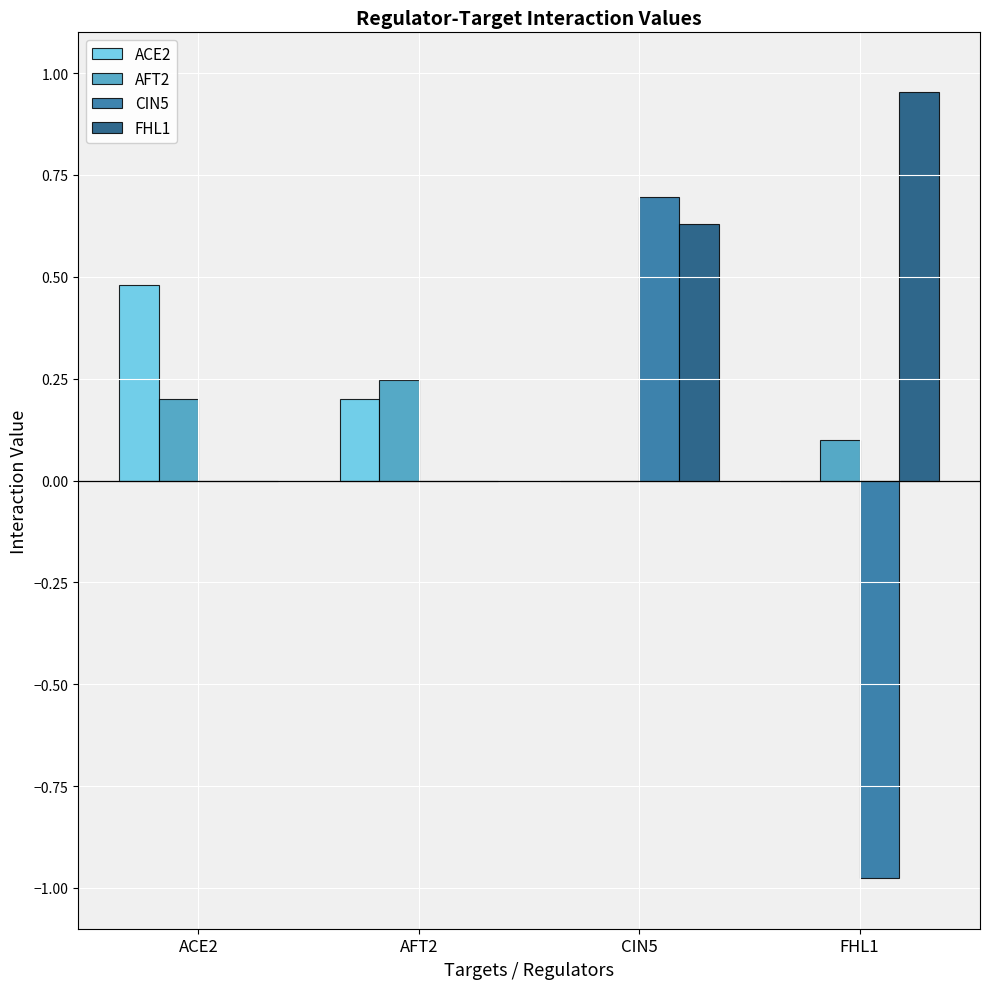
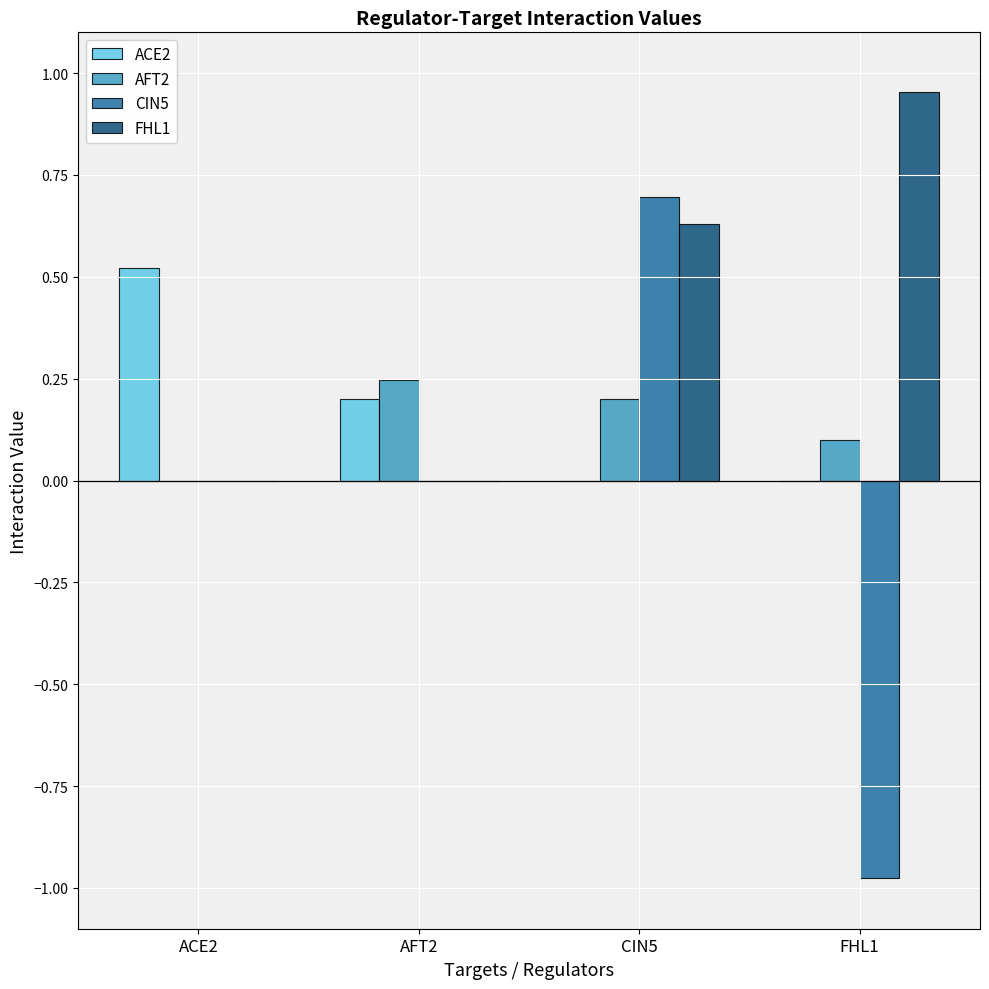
ACE2, ACE2: 0.48 -> 0.52
AFT2, ACE2: 0.2 -> 0.0
AFT2, CIN5: 0.0 -> 0.2
